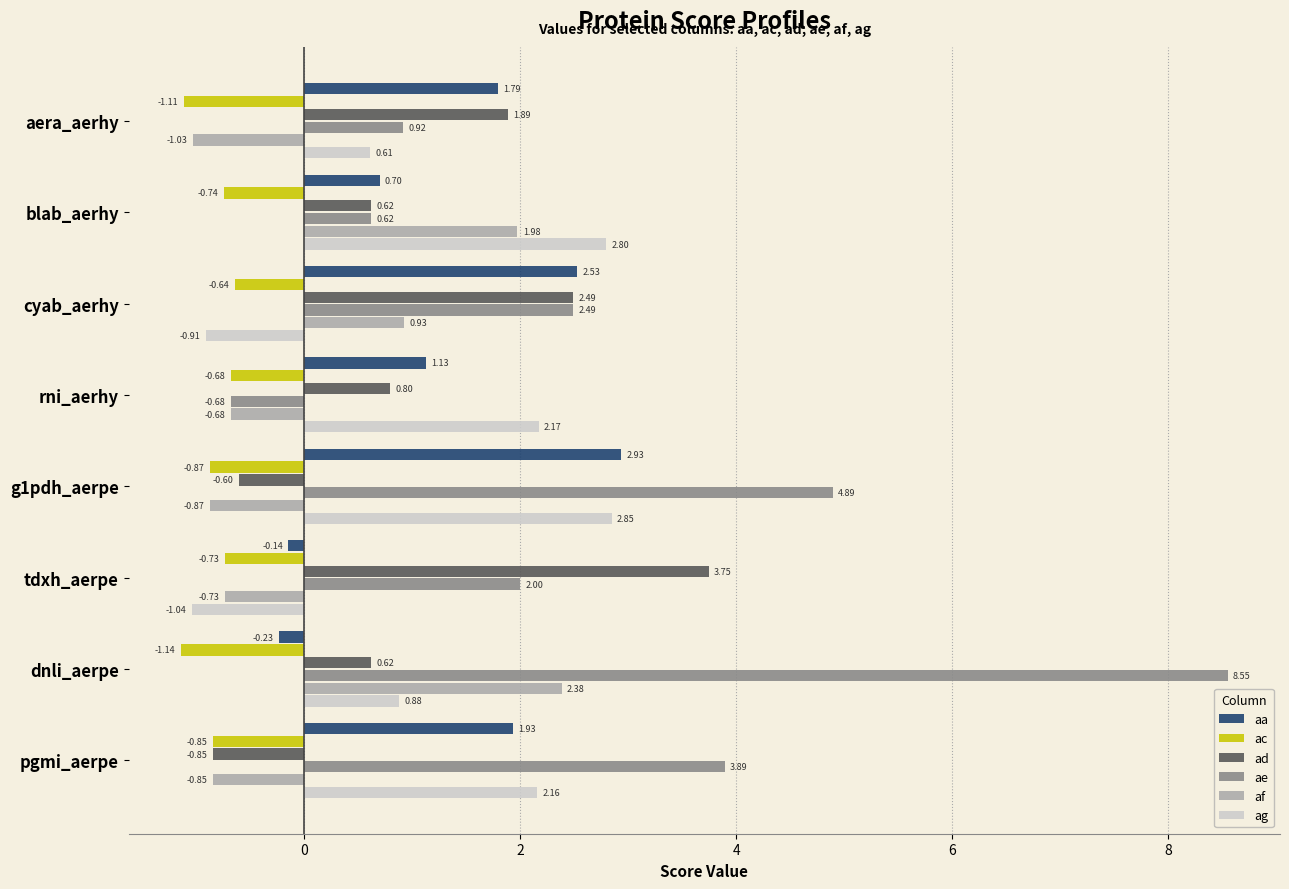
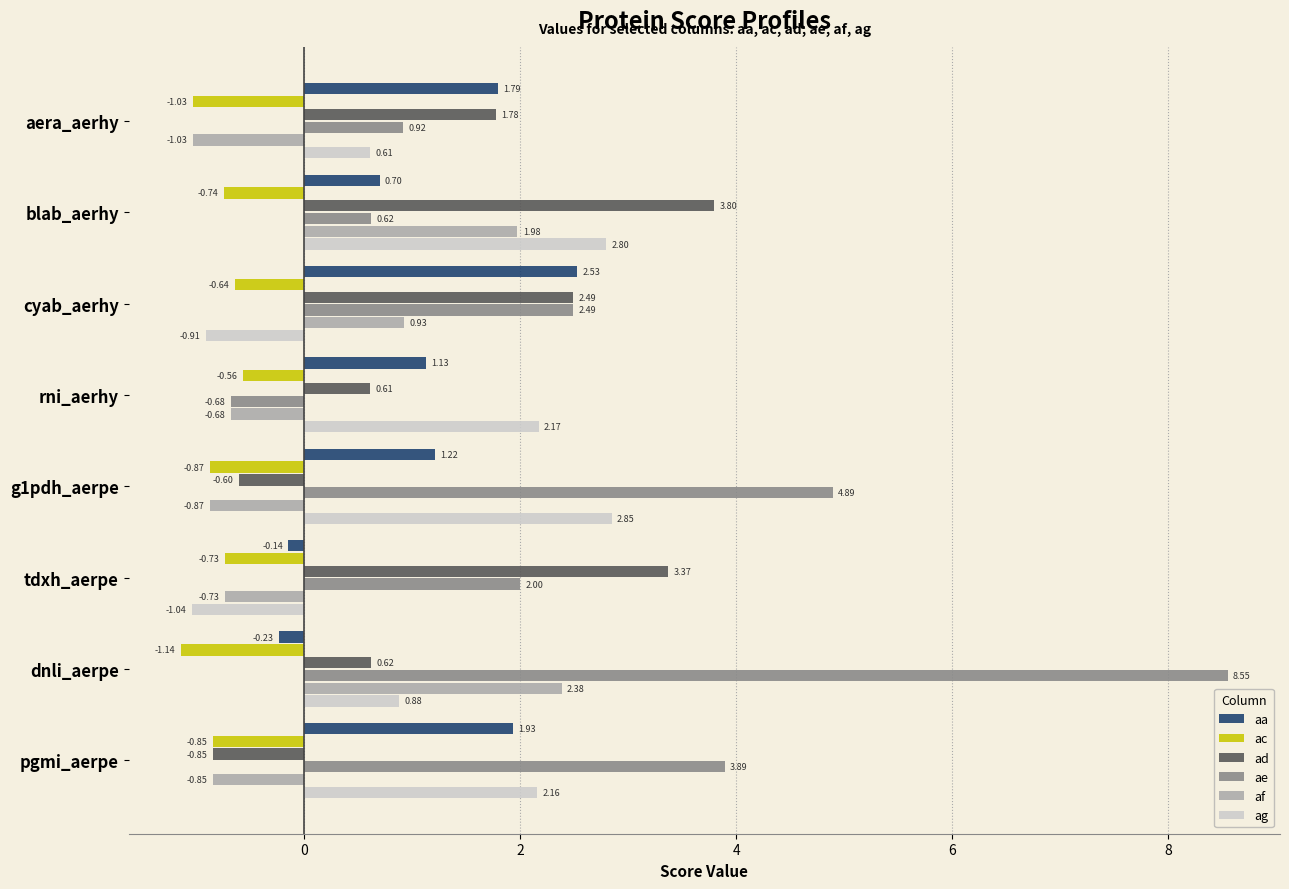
ac, aera_aerhy: -1.11 -> -1.03
ad, aera_aerhy: 1.89 -> 1.78
ad, blab_aerhy: 0.62 -> 3.80
ac, rni_aerhy: -0.68 -> -0.56
ad, rni_aerhy: 0.80 -> 0.61
aa, g1pdh_aerpe: 2.93 -> 1.22
ad, tdxh_aerpe: 3.75 -> 3.37
